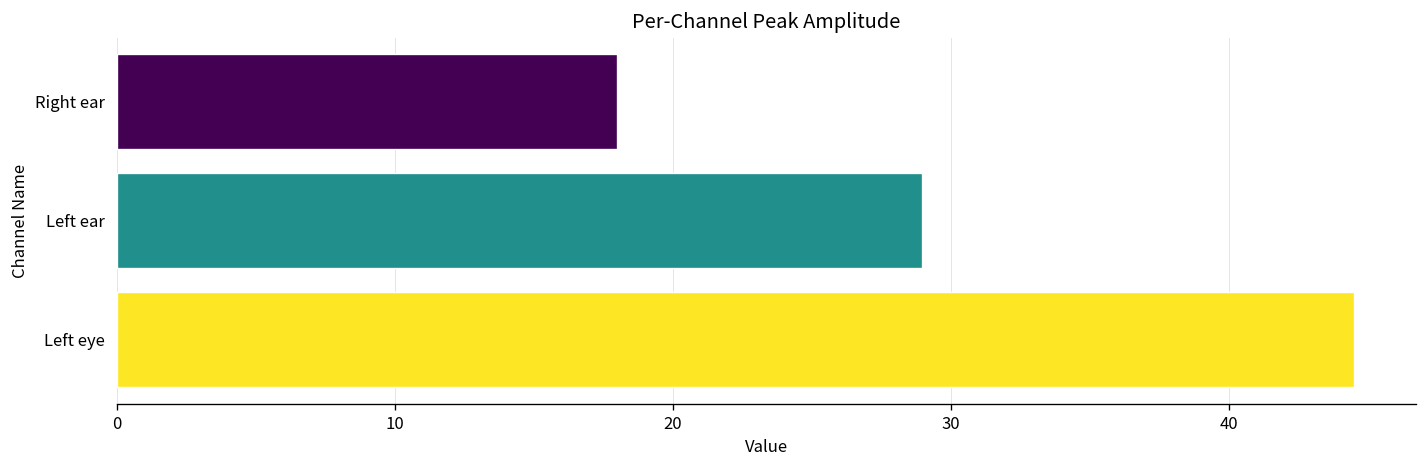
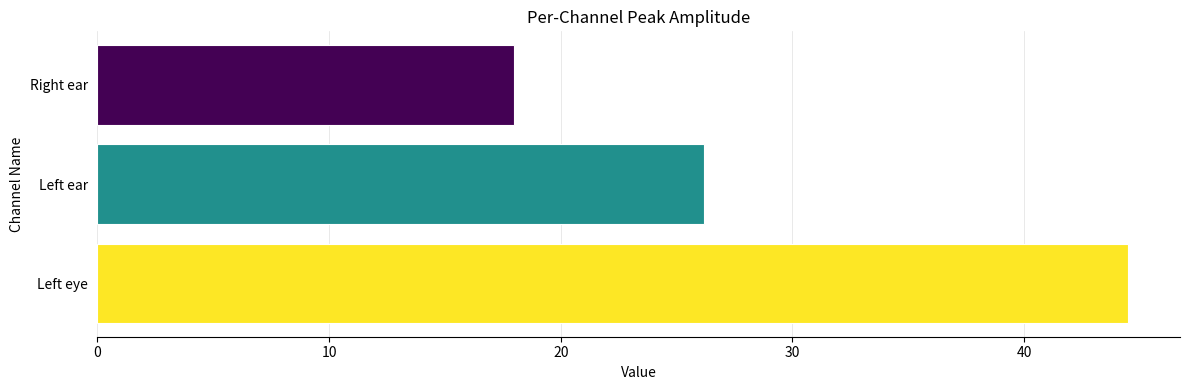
Left ear: 29.0 -> 26.2
